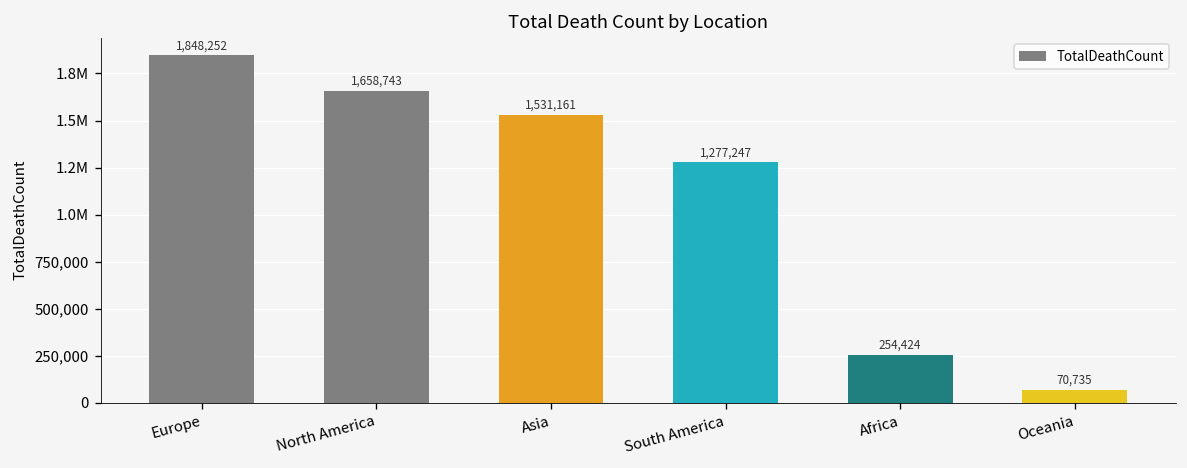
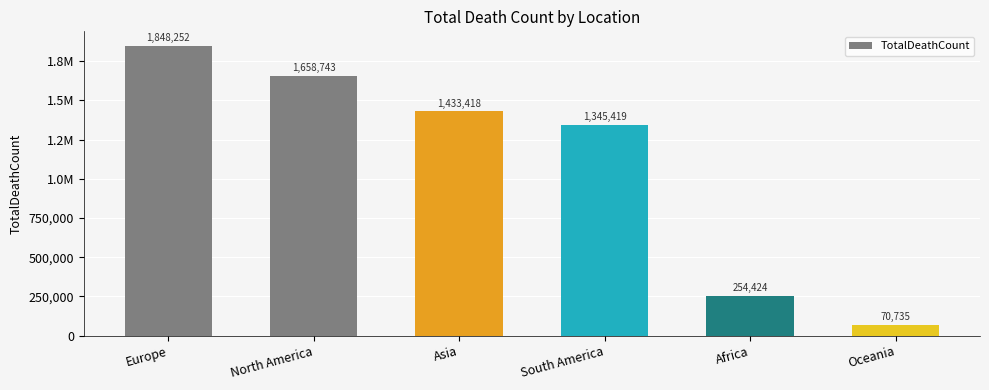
Asia: 1,531,161 -> 1,433,418
South America: 1,277,247 -> 1,345,419
